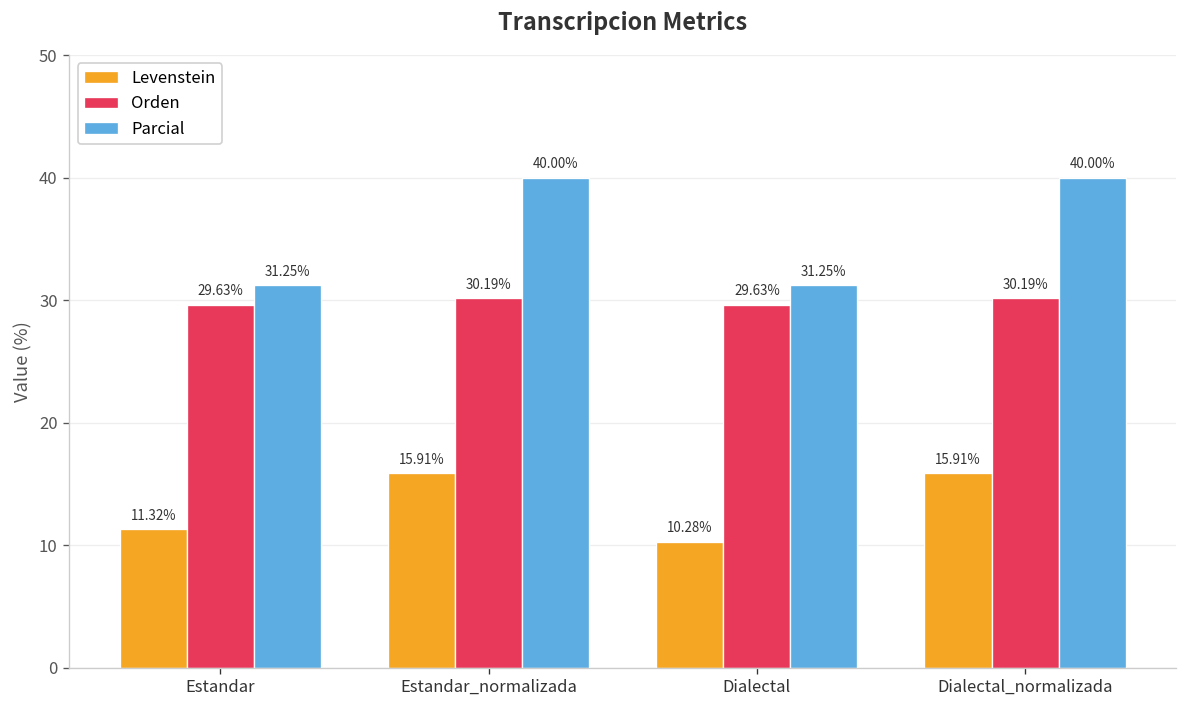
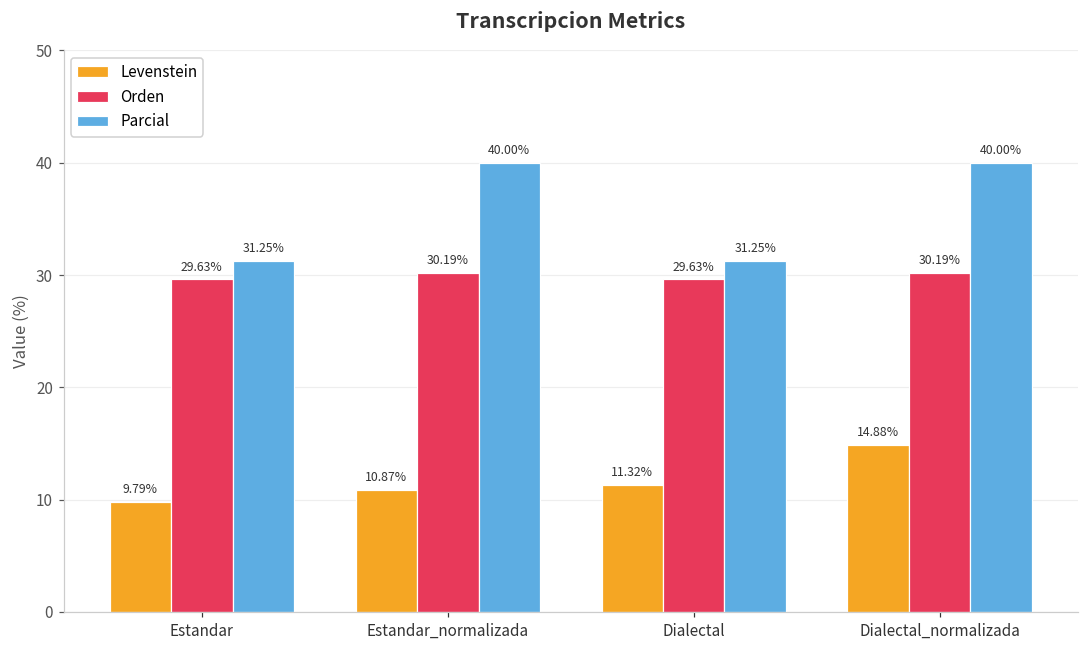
Levenstein, Estandar: 11.32% -> 9.79%
Levenstein, Estandar_normalizada: 15.91% -> 10.87%
Levenstein, Dialectal: 10.28% -> 11.32%
Levenstein, Dialectal_normalizada: 15.91% -> 14.88%
